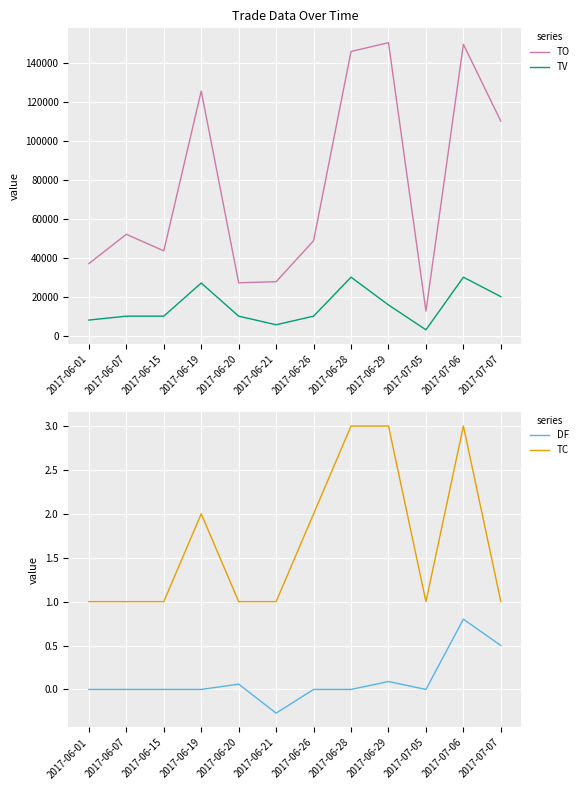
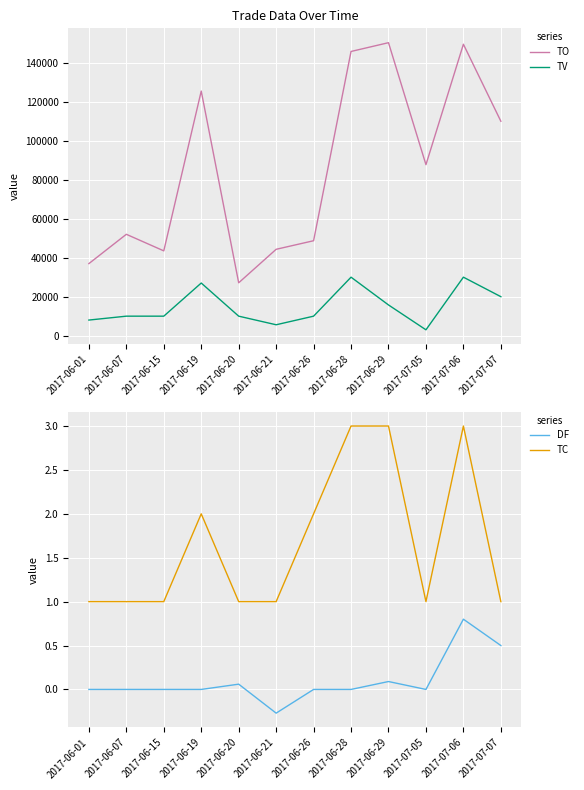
Trade Data Over Time, TO, 2017-06-21: 28000 -> 44000
Trade Data Over Time, TO, 2017-07-05: 13000 -> 88000
